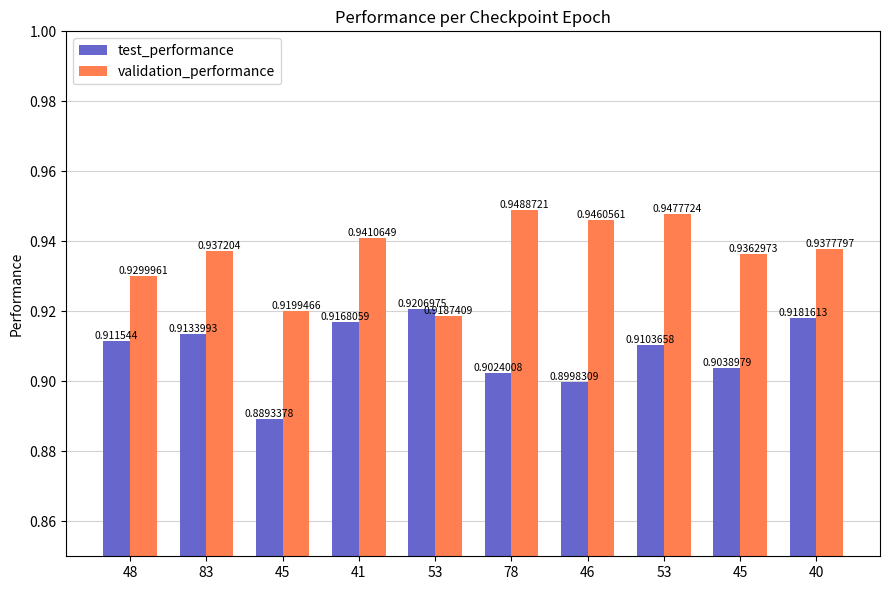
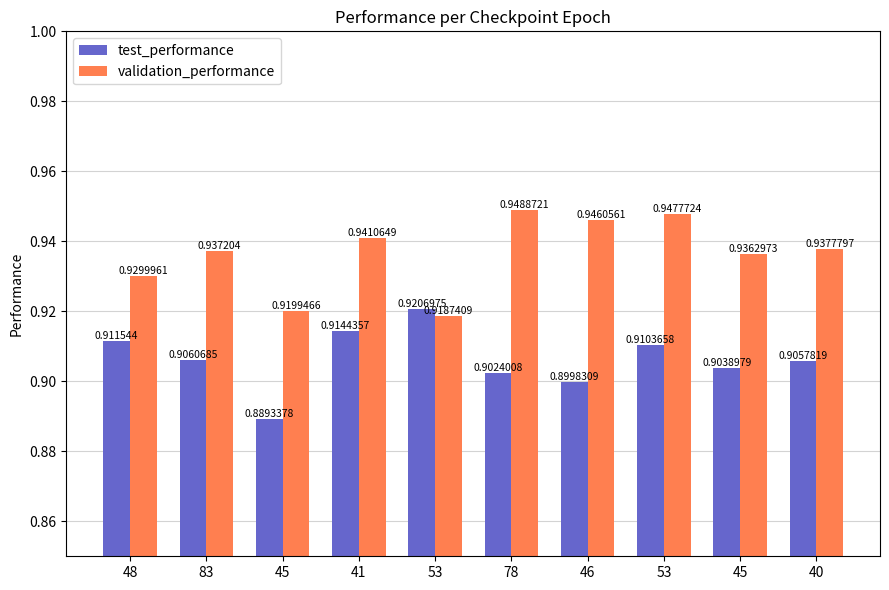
test_performance, 83: 0.9133993 -> 0.9060685
test_performance, 41: 0.9168059 -> 0.9144357
test_performance, 40: 0.9181613 -> 0.9057819
